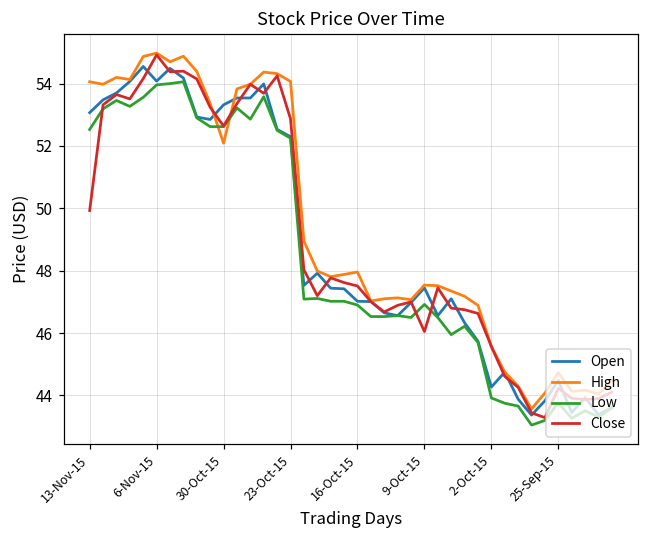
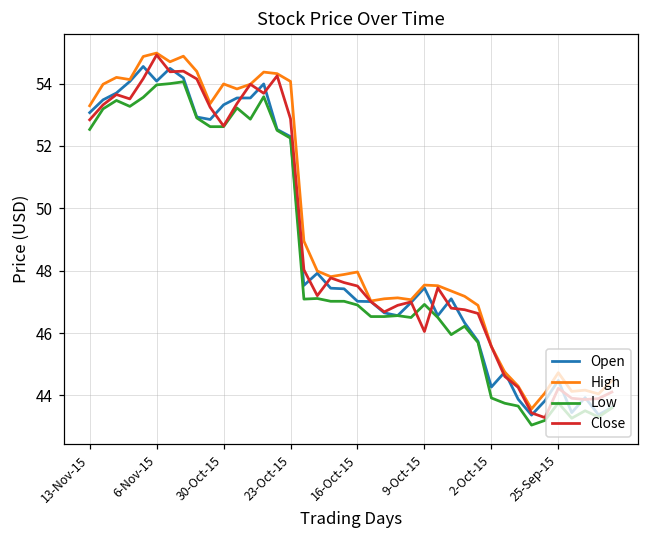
High, 13-Nov-15: 54.1 -> 53.3
Close, 13-Nov-15: 49.9 -> 52.8
High, 30-Oct-15: 52.1 -> 54.0
